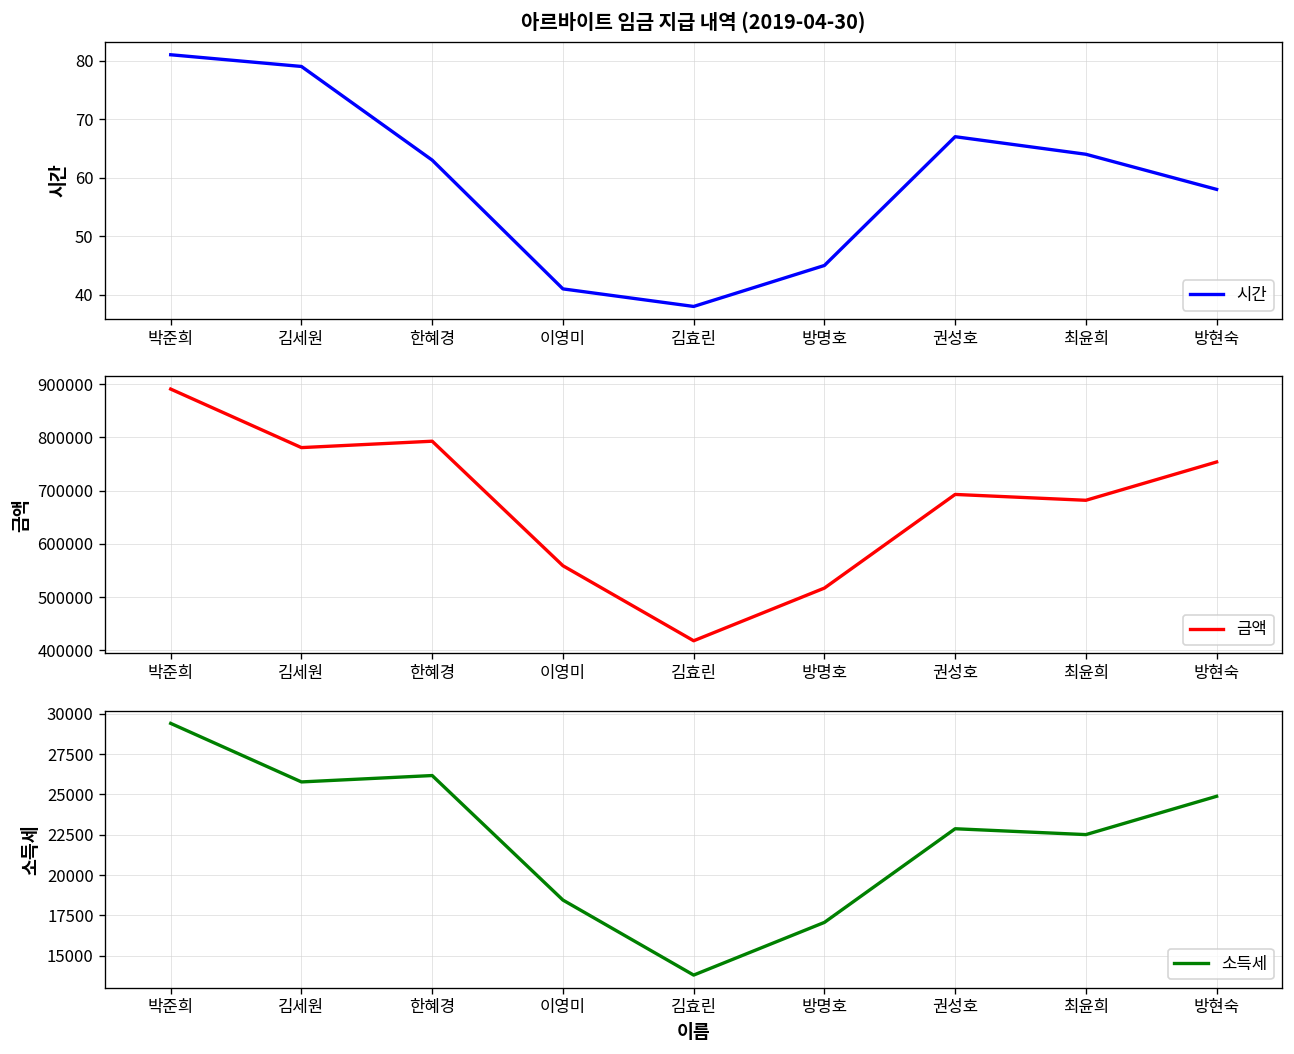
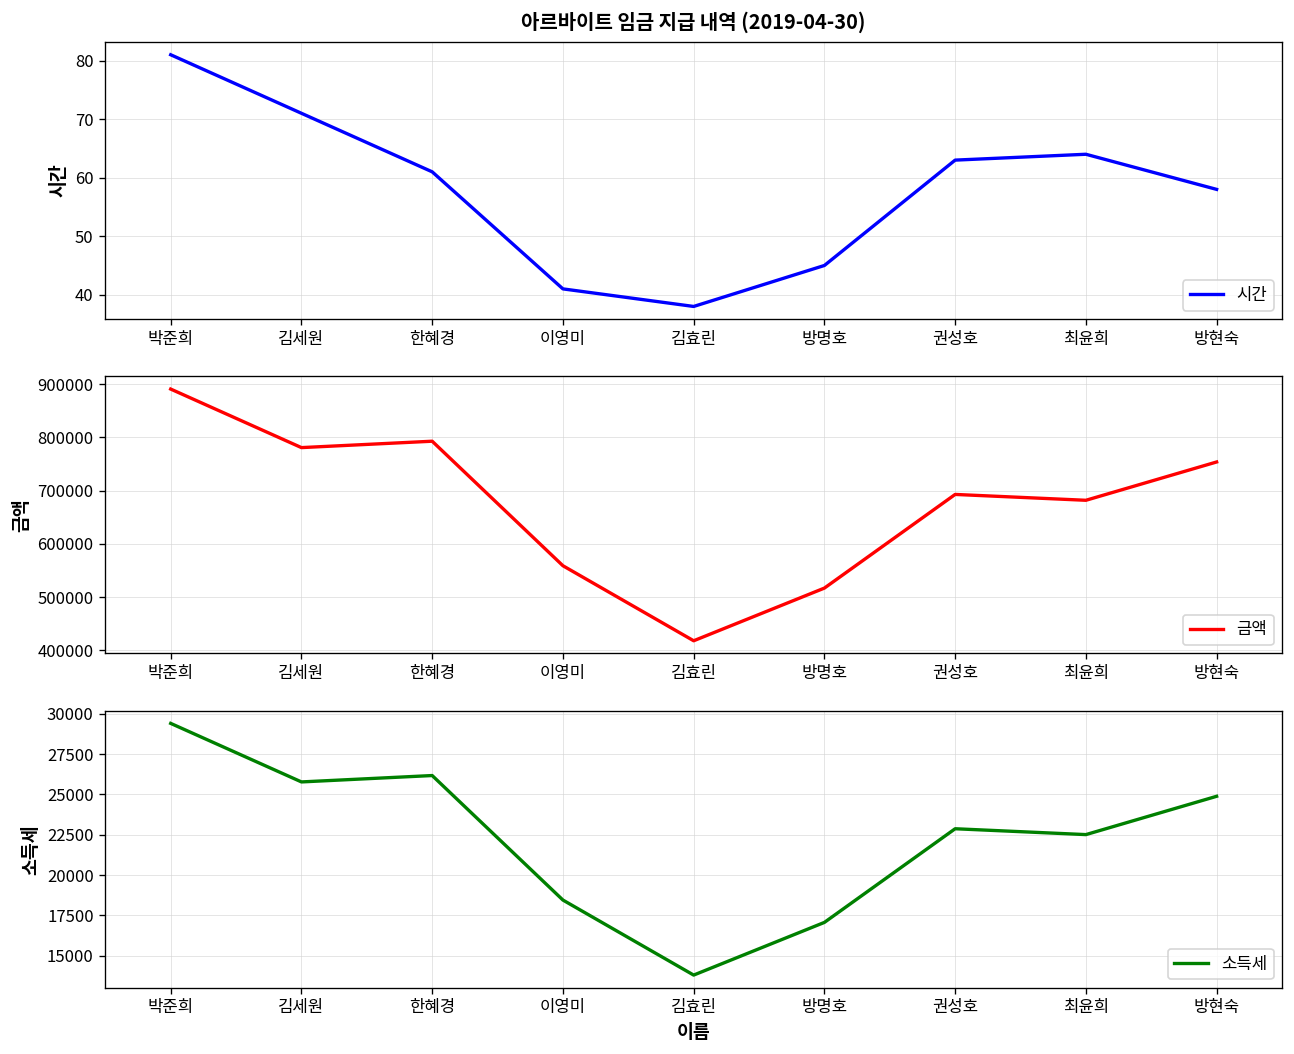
아르바이트 임금 지급 내역 (2019-04-30), 김세원: 79 -> 71
아르바이트 임금 지급 내역 (2019-04-30), 한혜경: 63 -> 61
아르바이트 임금 지급 내역 (2019-04-30), 권성호: 67 -> 63
